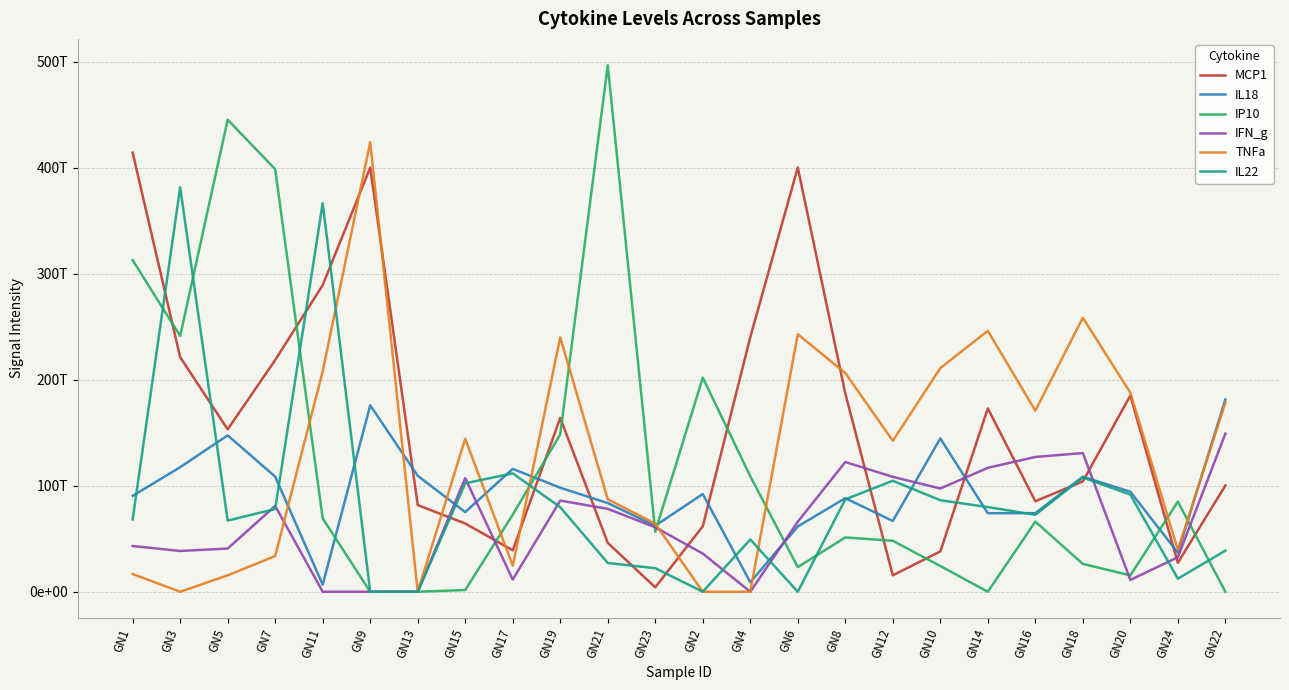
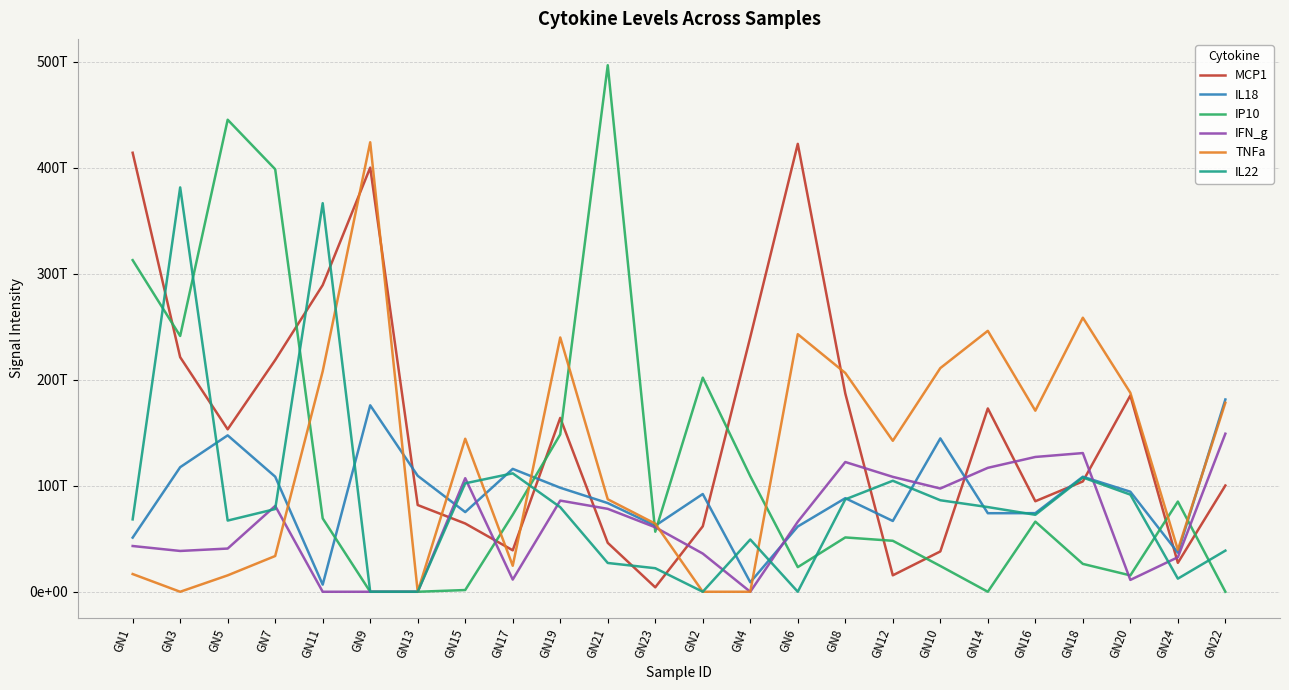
IL18, GN1: 90T -> 51T
MCP1, GN6: 400T -> 423T
